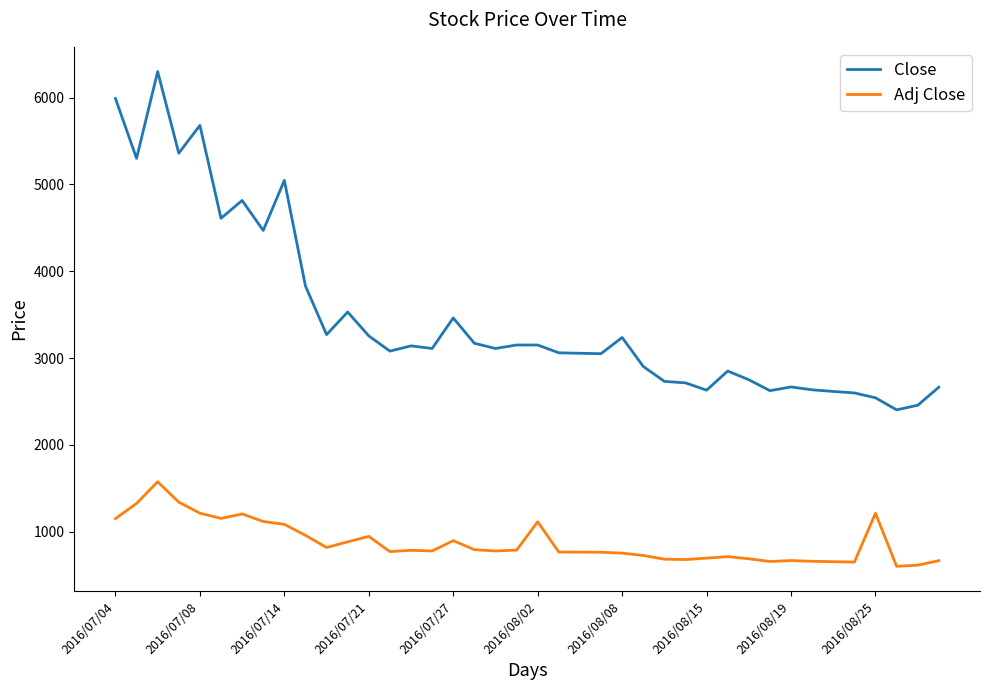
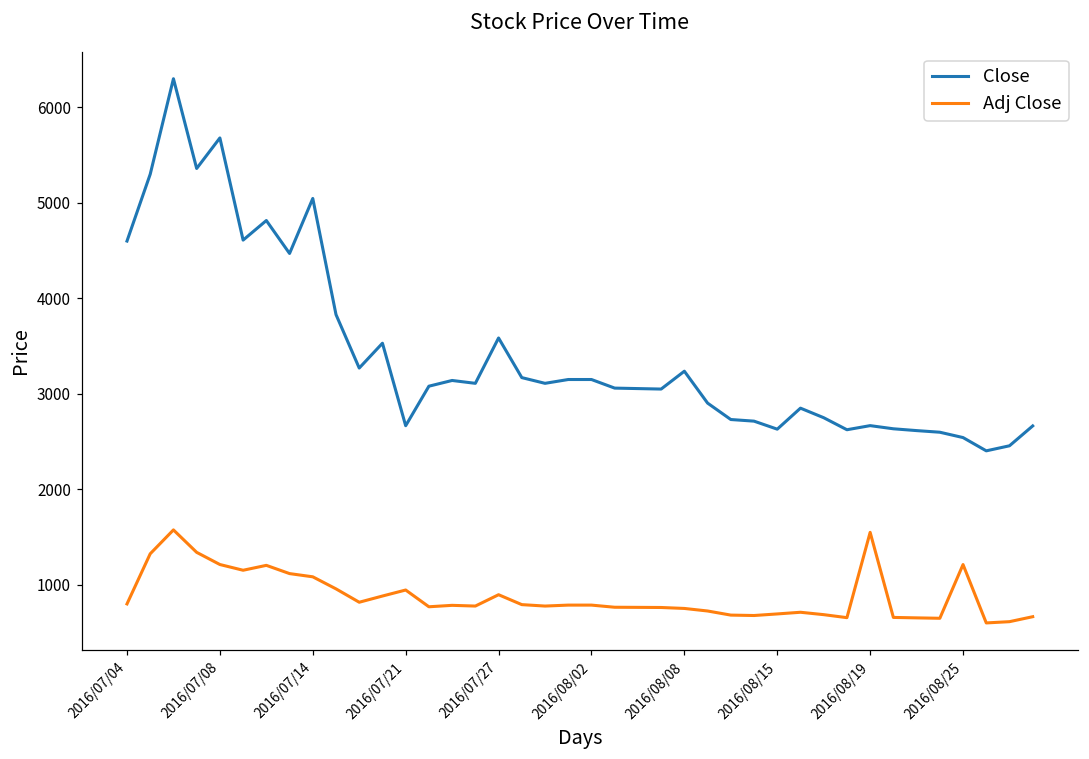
Close, 2016/07/04: 6000 -> 4600
Adj Close, 2016/07/04: 1200 -> 800
Close, 2016/07/21: 3300 -> 2700
Close, 2016/07/27: 3500 -> 3600
Adj Close, 2016/08/02: 1100 -> 800
Adj Close, 2016/08/19: 700 -> 1500
